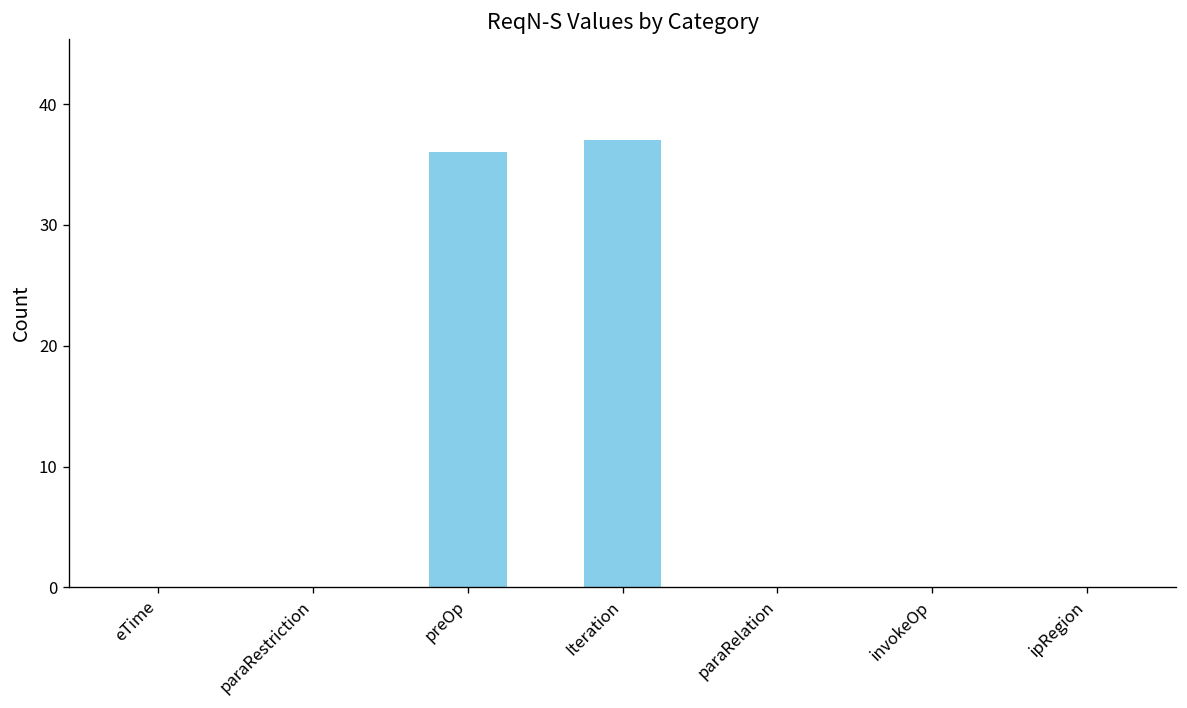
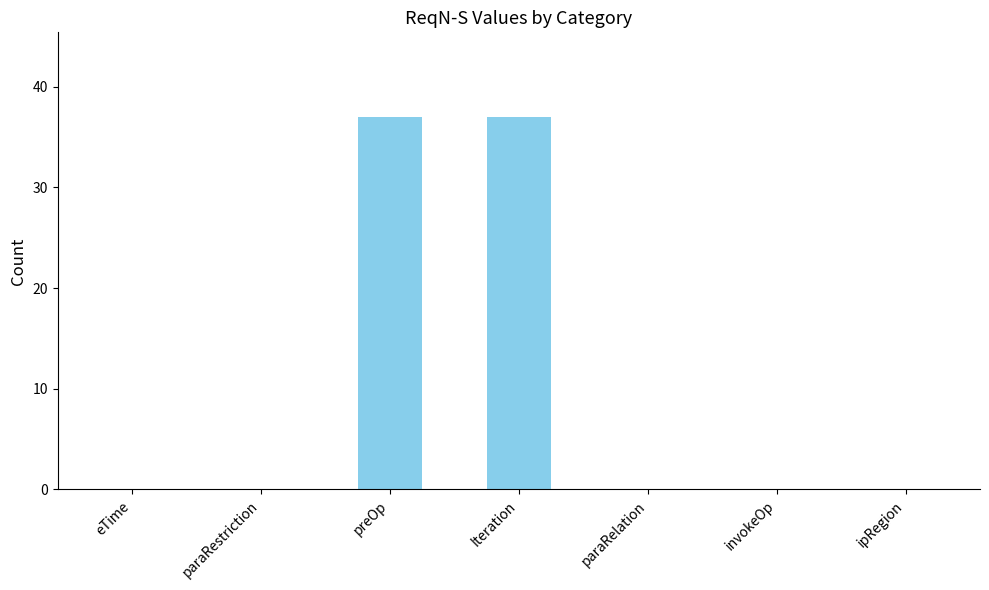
preOp: 36 -> 37
